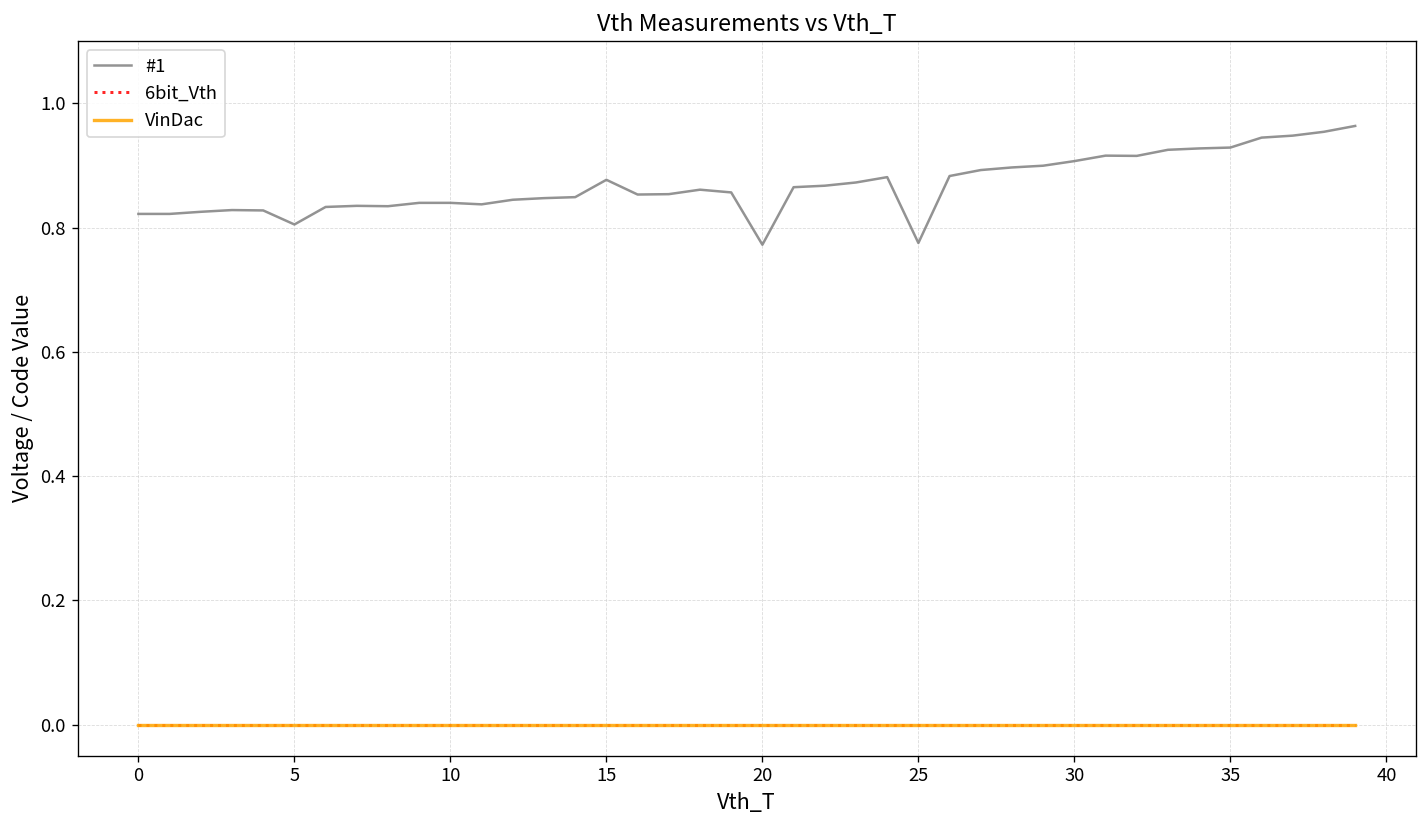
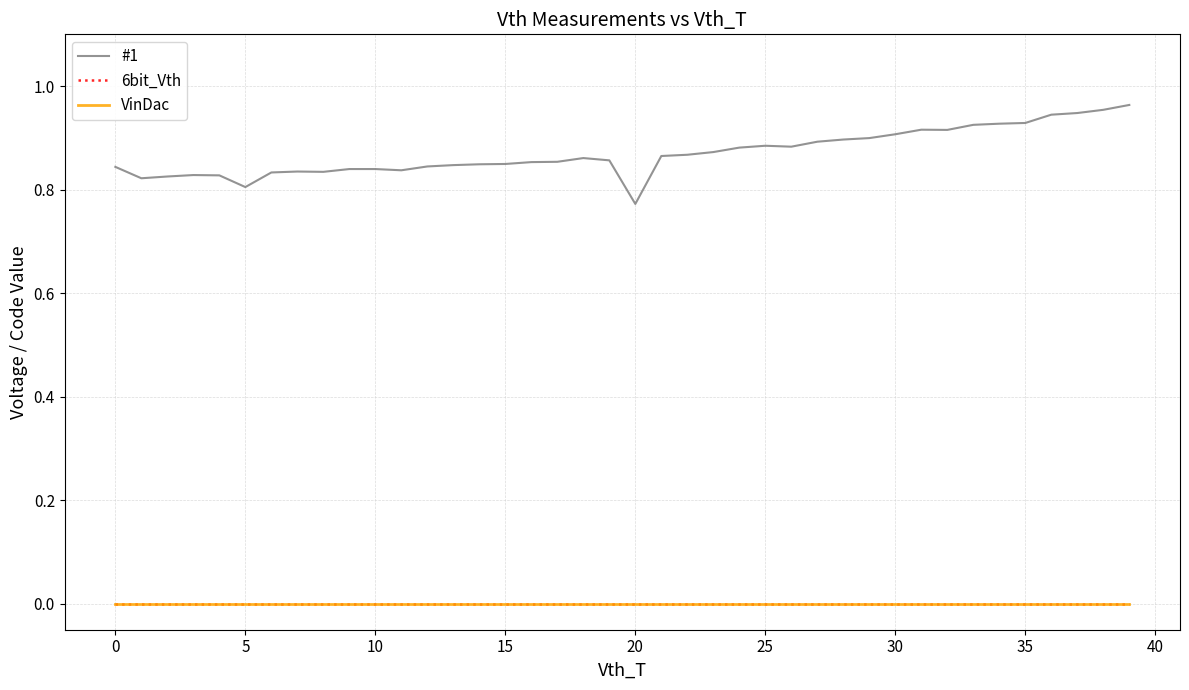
#1, 0: 0.82 -> 0.84
#1, 15: 0.88 -> 0.85
#1, 25: 0.78 -> 0.88
